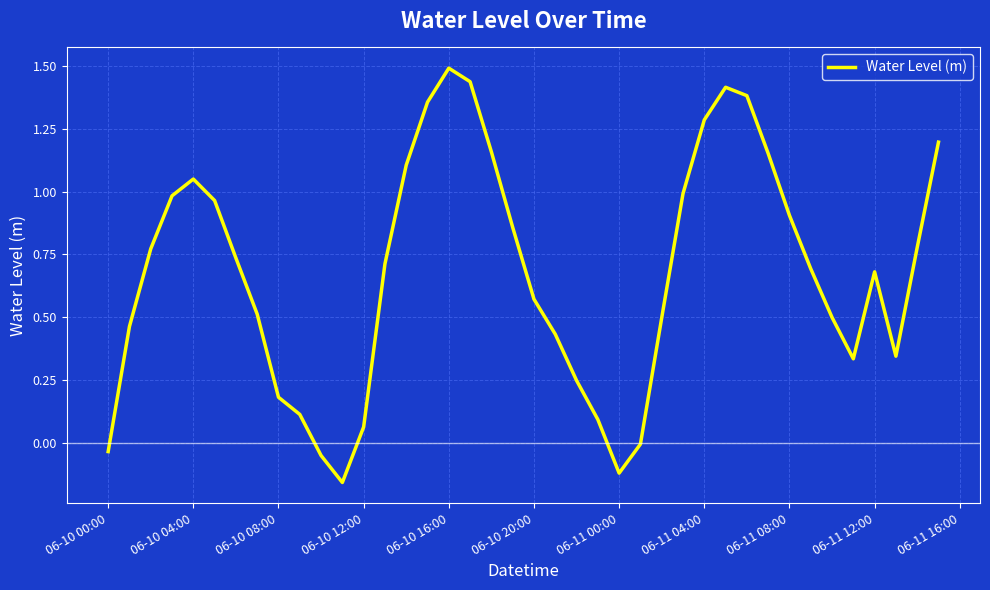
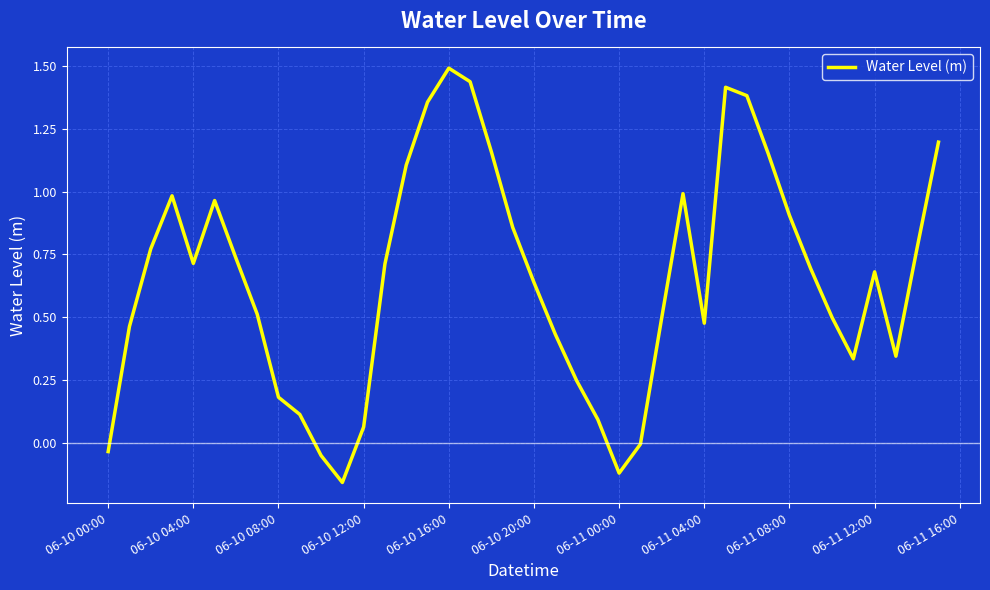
06-10 04:00: 1.05 -> 0.71
06-10 20:00: 0.57 -> 0.64
06-11 04:00: 1.29 -> 0.48
